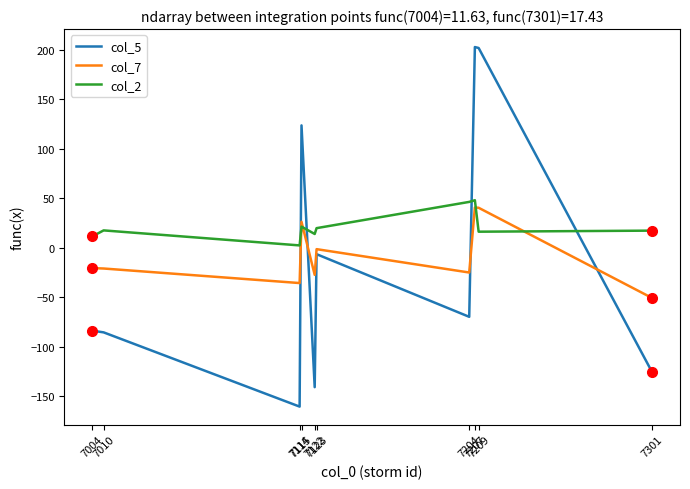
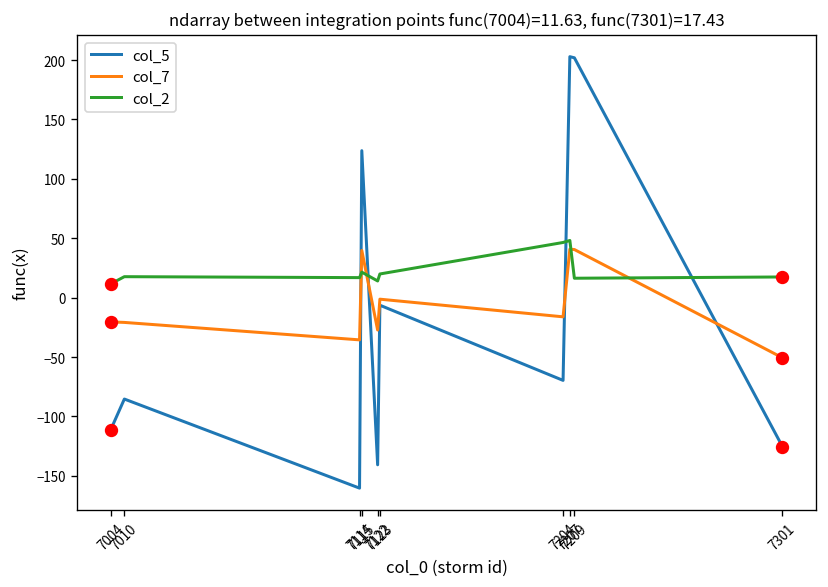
col_5, 7004: -80 -> -110
col_2, 7114: 0 -> 20
col_7, 7115: 30 -> 40
col_7, 7204: -25 -> -16
